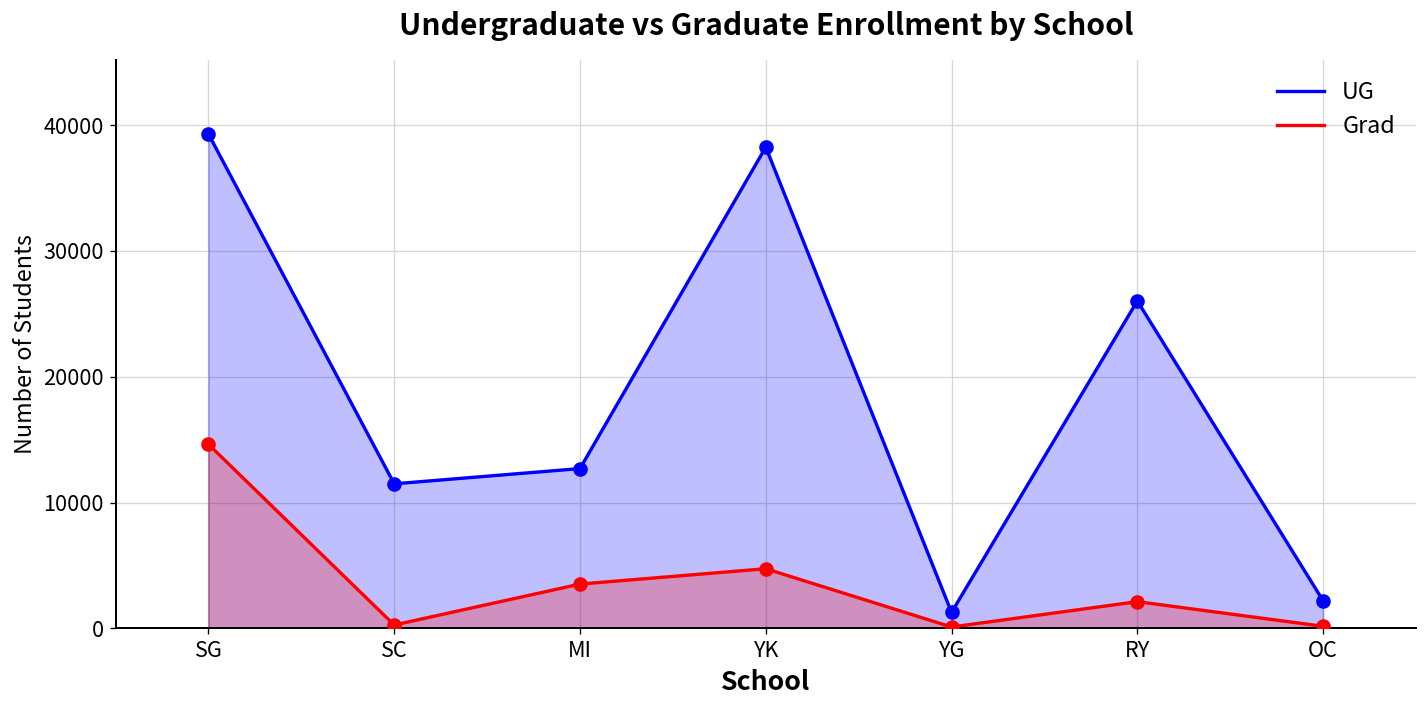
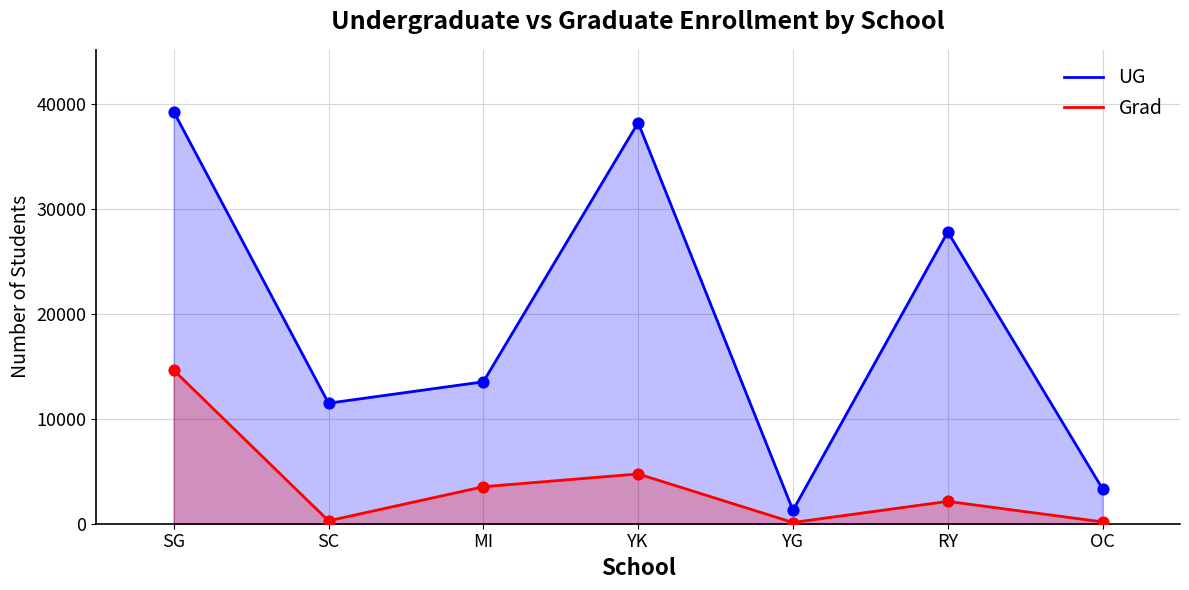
UG, MI: 12700 -> 13500
UG, RY: 26000 -> 27800
UG, OC: 2200 -> 3300
